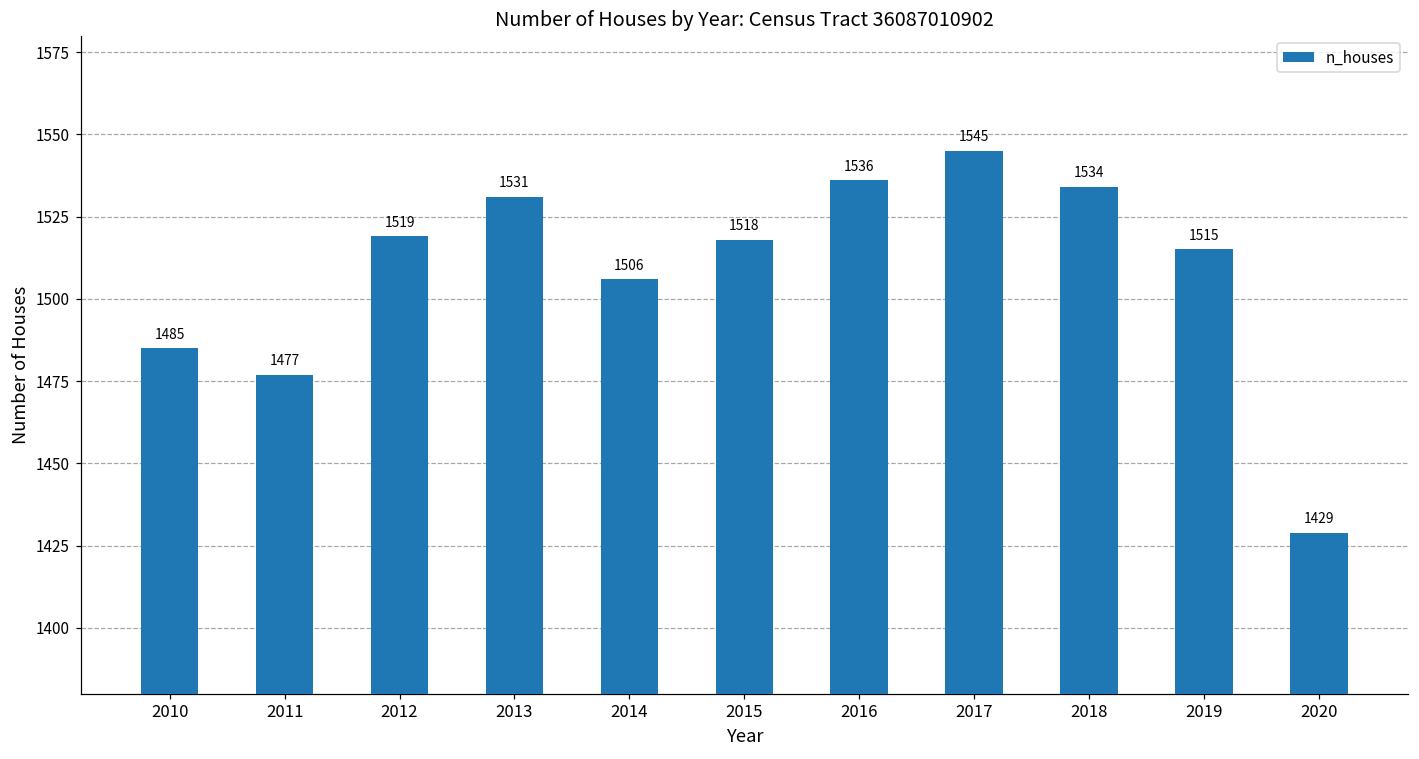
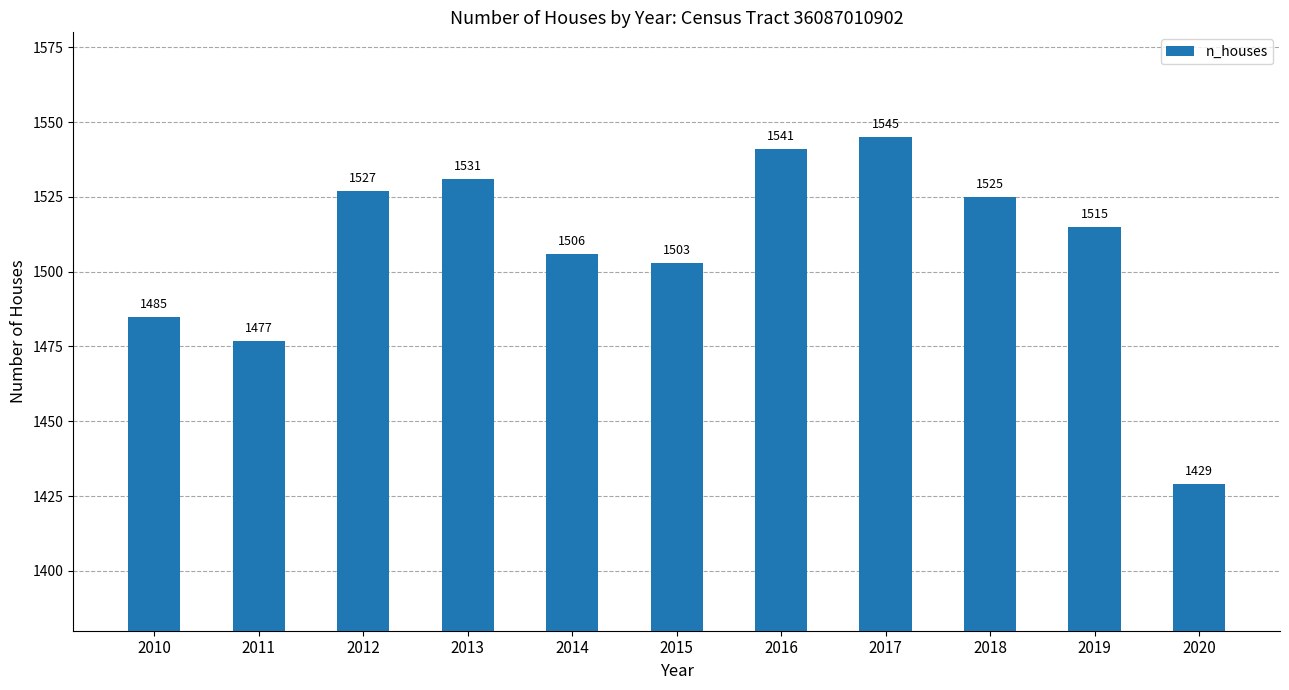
2012: 1519 -> 1527
2015: 1518 -> 1503
2016: 1536 -> 1541
2018: 1534 -> 1525
